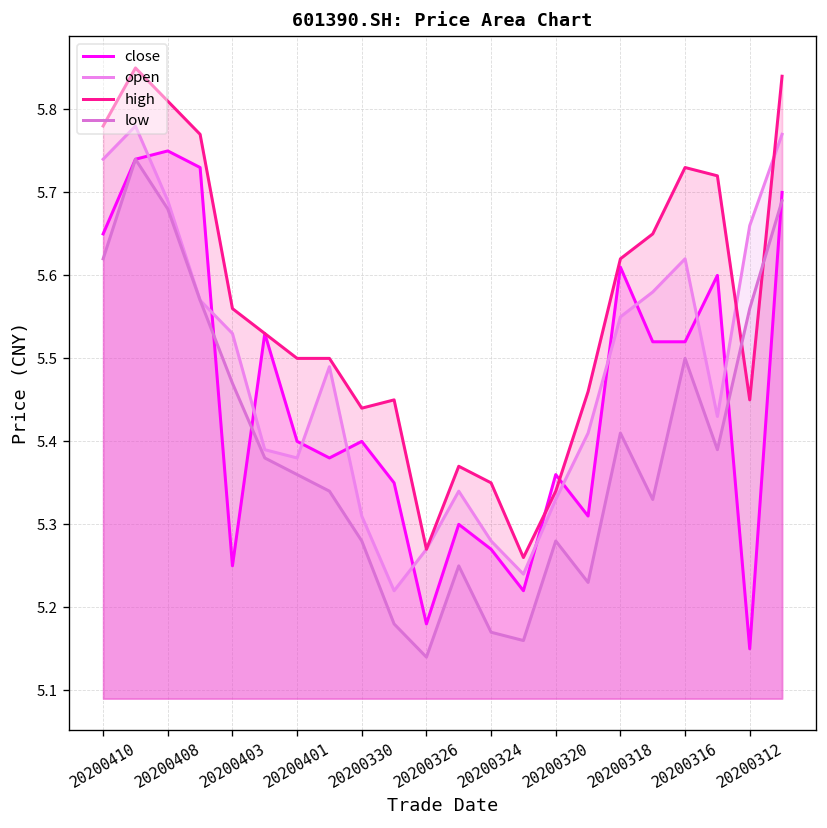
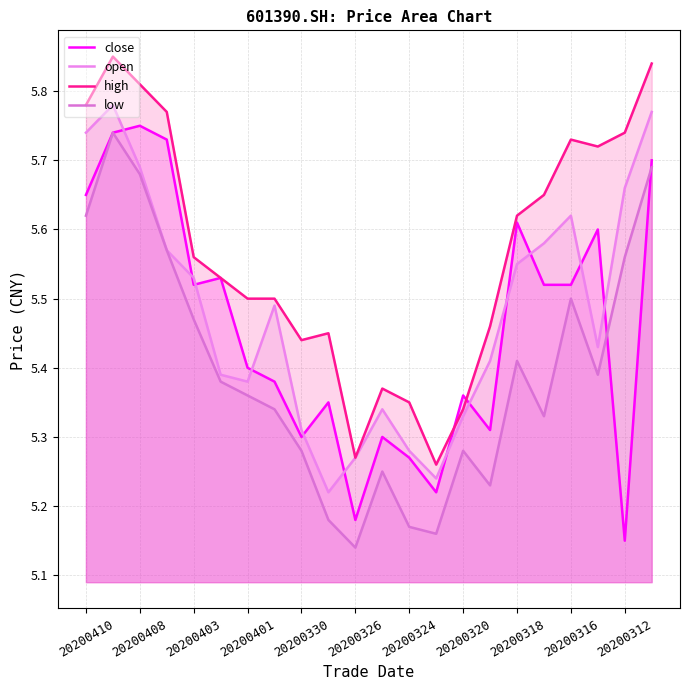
close, 20200403: 5.25 -> 5.52
close, 20200330: 5.4 -> 5.3
high, 20200312: 5.45 -> 5.74
